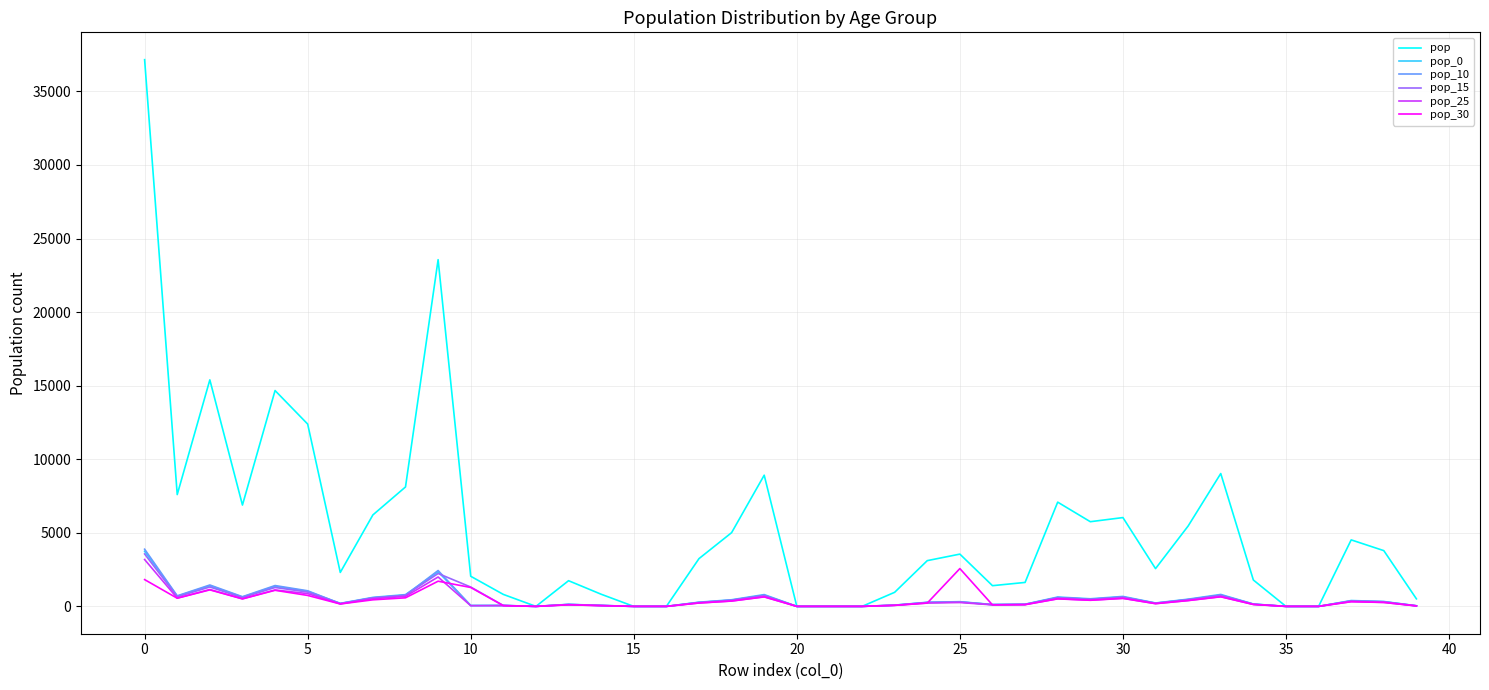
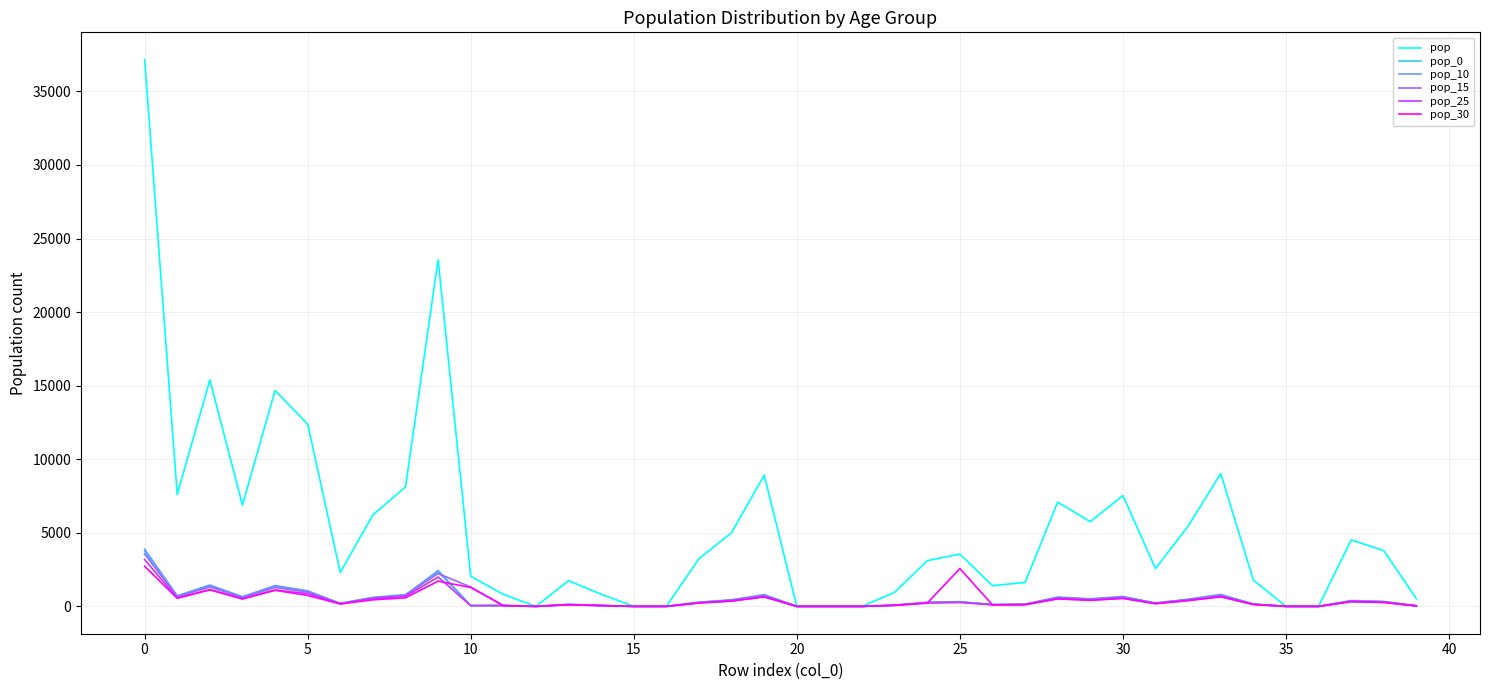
pop_30, 0: 1800 -> 2700
pop, 30: 6000 -> 7500
